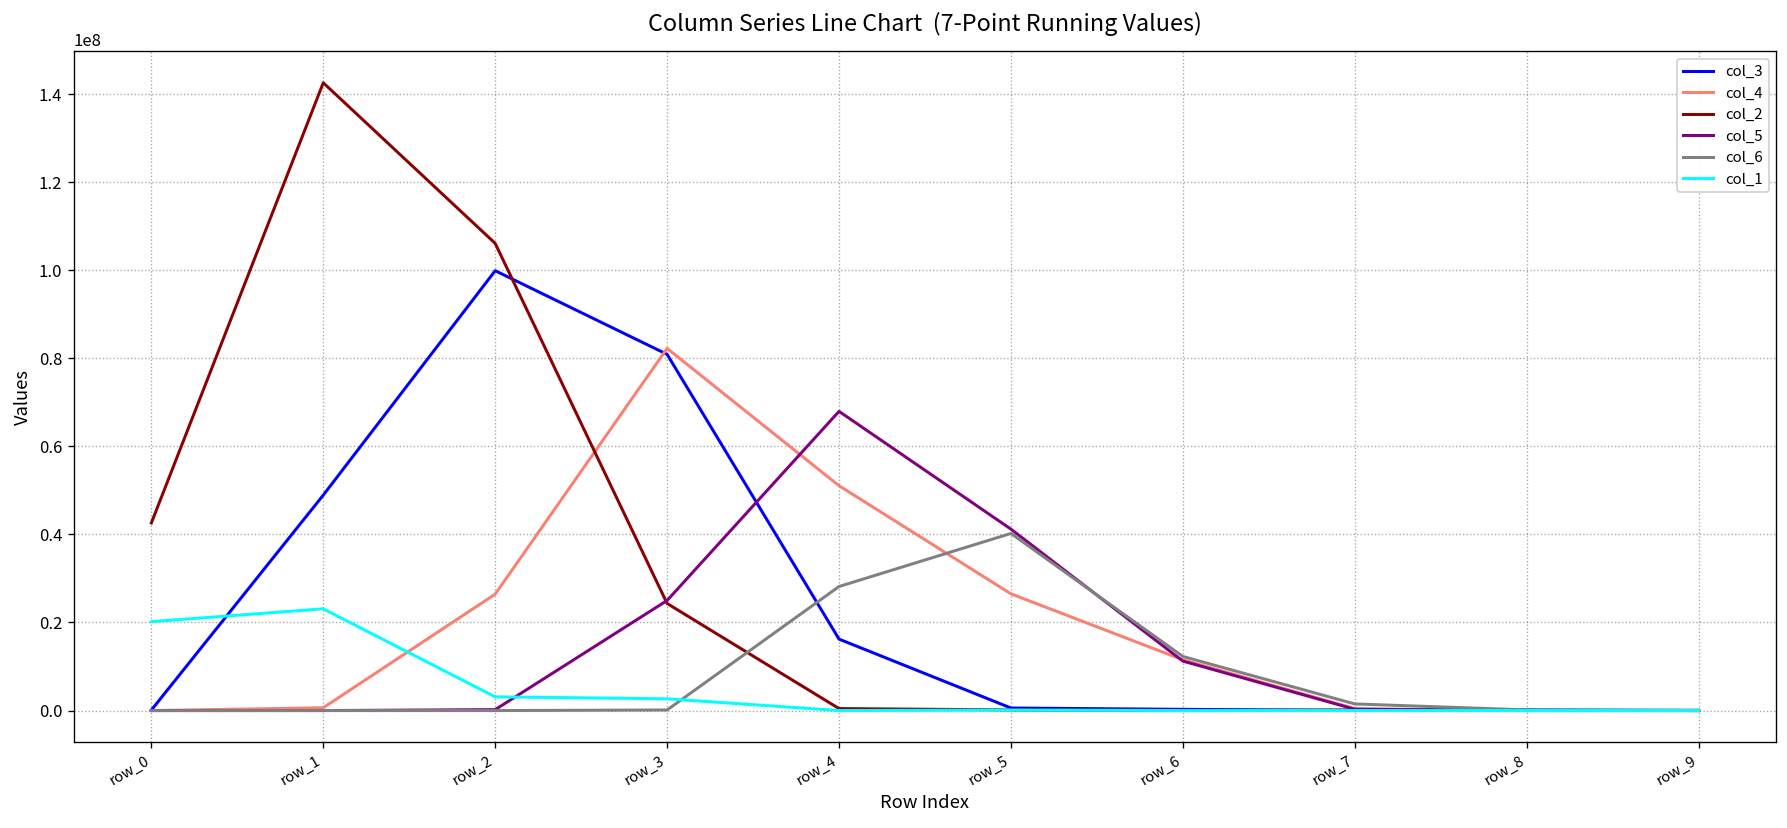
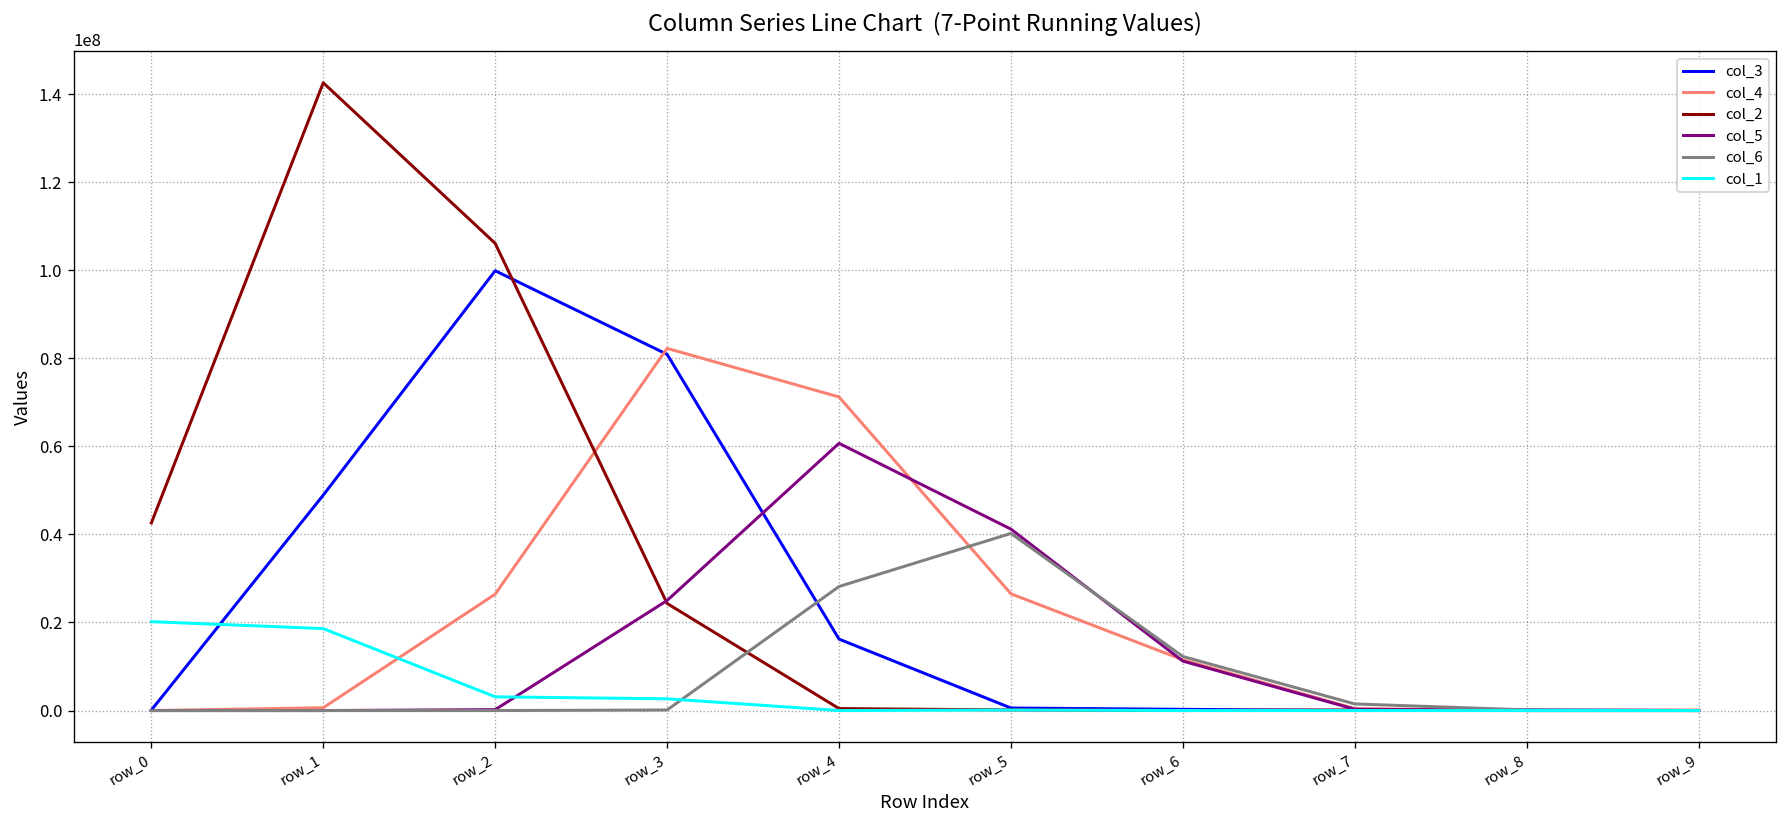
col_1, row_1: 23000000 -> 19000000
col_4, row_4: 51000000 -> 71000000
col_5, row_4: 68000000 -> 61000000
